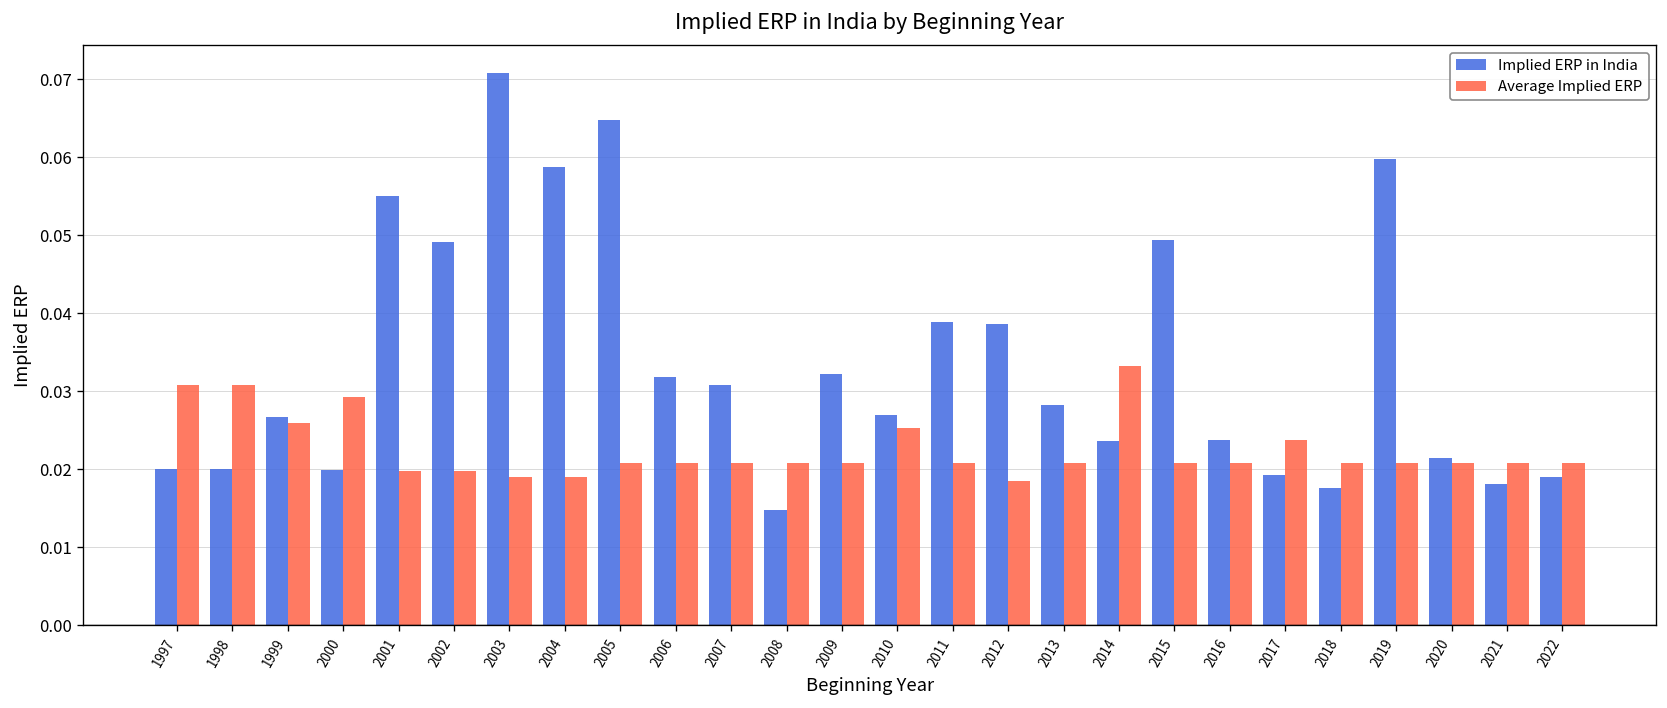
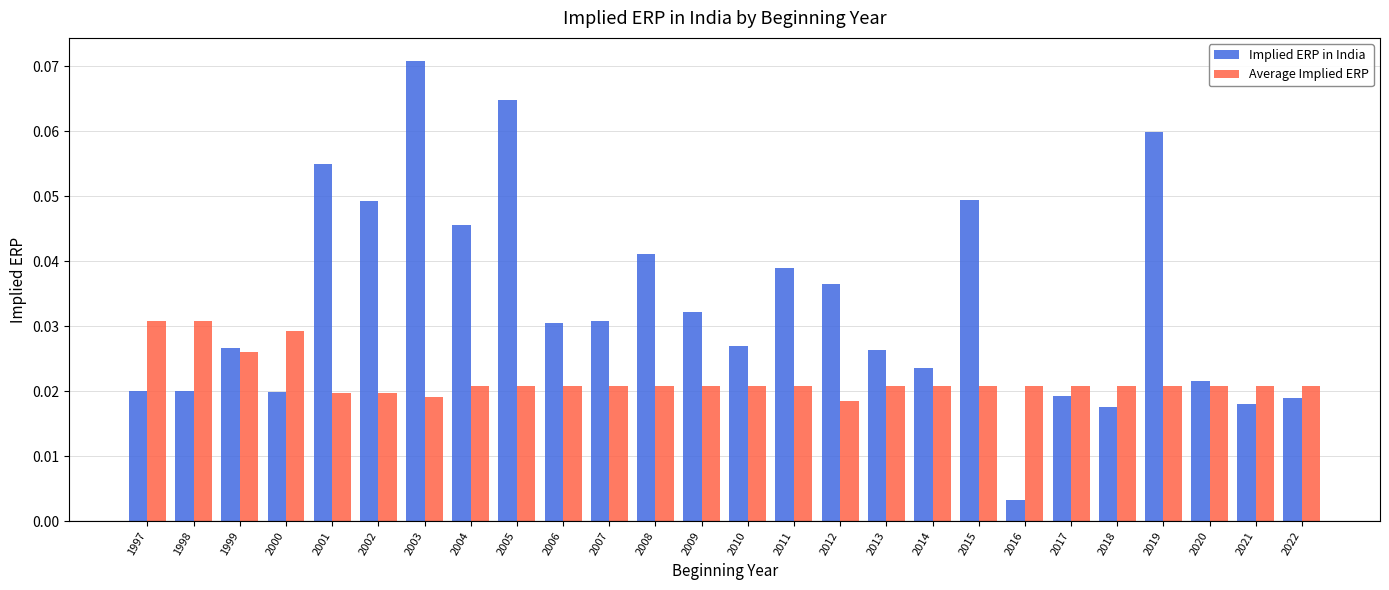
Implied ERP in India, 2004: 0.059 -> 0.046
Average Implied ERP, 2004: 0.019 -> 0.021
Implied ERP in India, 2006: 0.032 -> 0.031
Implied ERP in India, 2008: 0.015 -> 0.041
Average Implied ERP, 2010: 0.025 -> 0.021
Implied ERP in India, 2012: 0.039 -> 0.037
Implied ERP in India, 2013: 0.028 -> 0.026
Average Implied ERP, 2014: 0.033 -> 0.021
Implied ERP in India, 2016: 0.024 -> 0.003
Average Implied ERP, 2017: 0.024 -> 0.021
